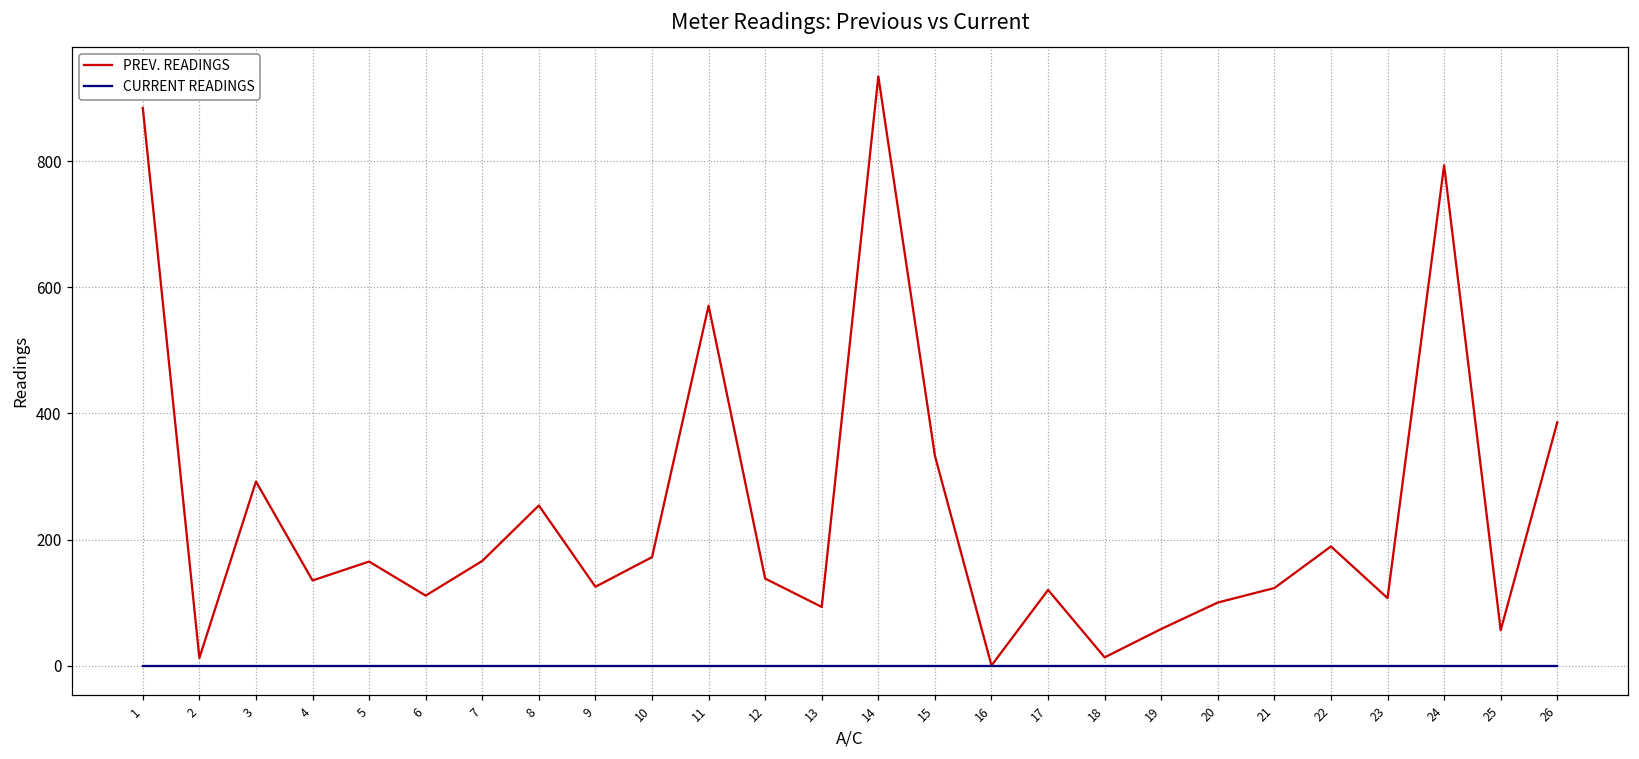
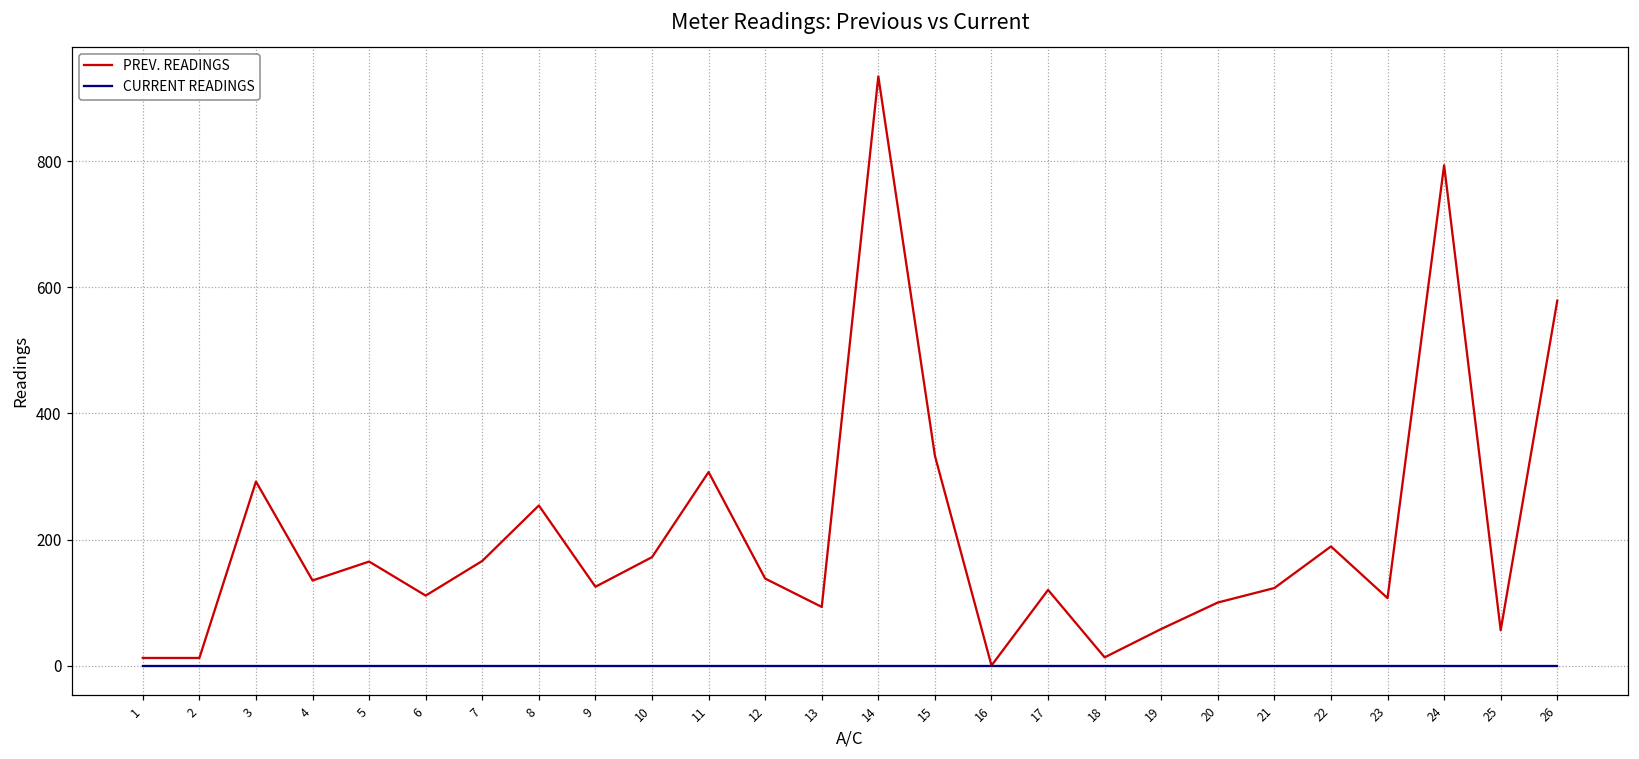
PREV. READINGS, 1: 890 -> 10
PREV. READINGS, 11: 570 -> 310
PREV. READINGS, 26: 390 -> 580
